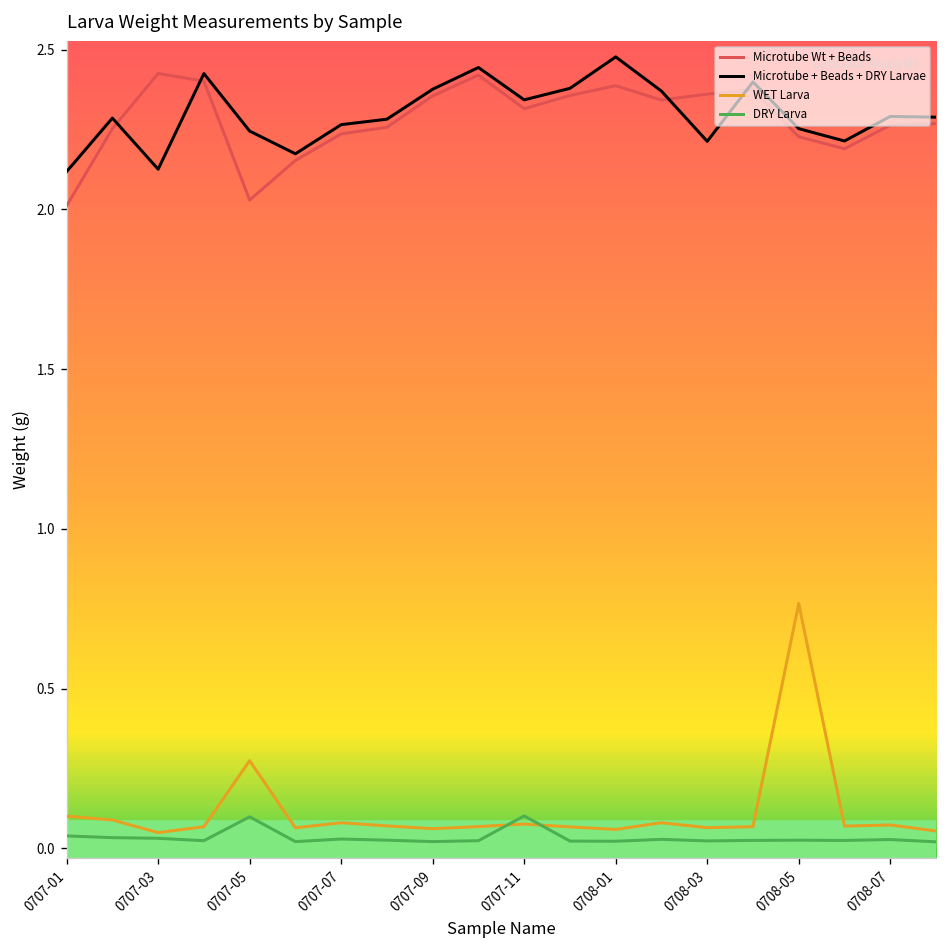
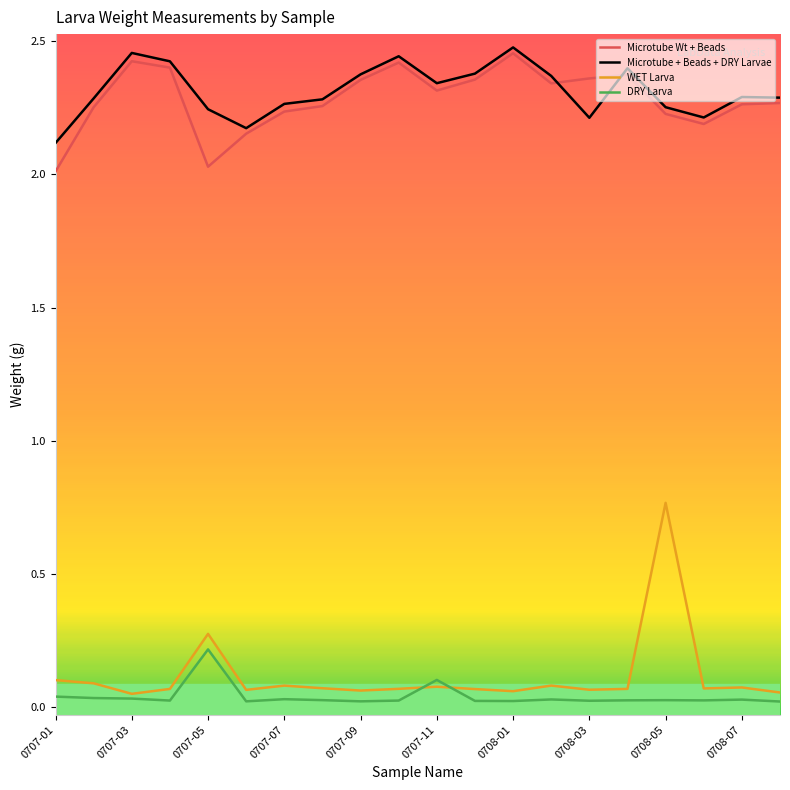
Microtube + Beads + DRY Larvae, 0707-03: 2.13 -> 2.46
DRY Larva, 0707-05: 0.10 -> 0.22
Microtube Wt + Beads, 0708-01: 2.39 -> 2.46
